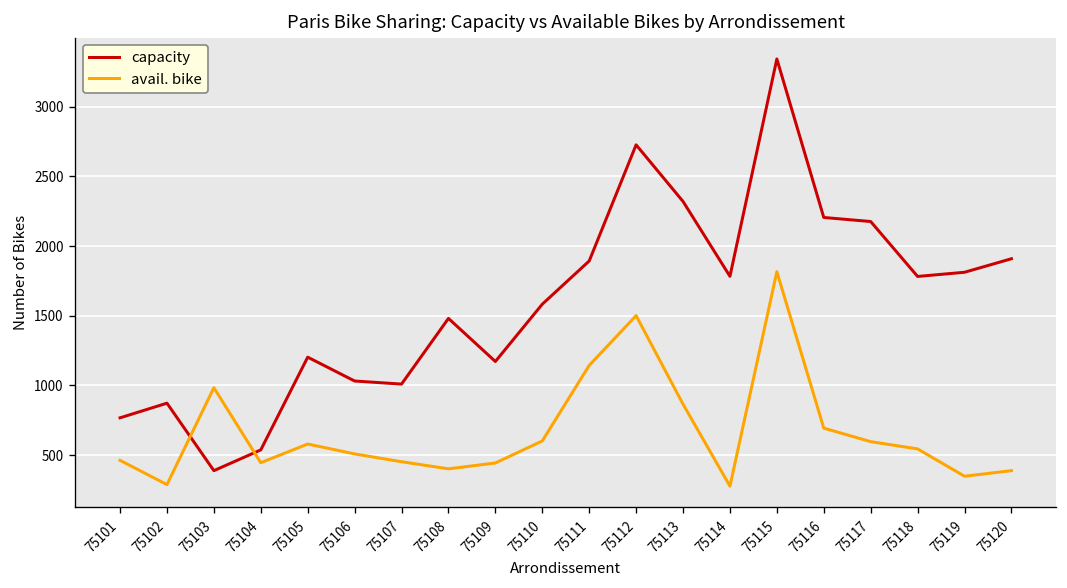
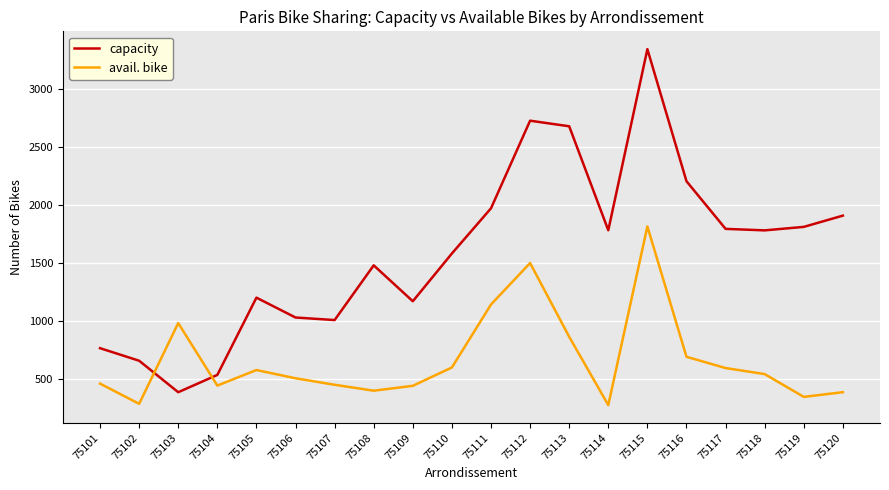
capacity, 75102: 870 -> 660
capacity, 75111: 1890 -> 1970
capacity, 75113: 2320 -> 2680
capacity, 75117: 2180 -> 1800
